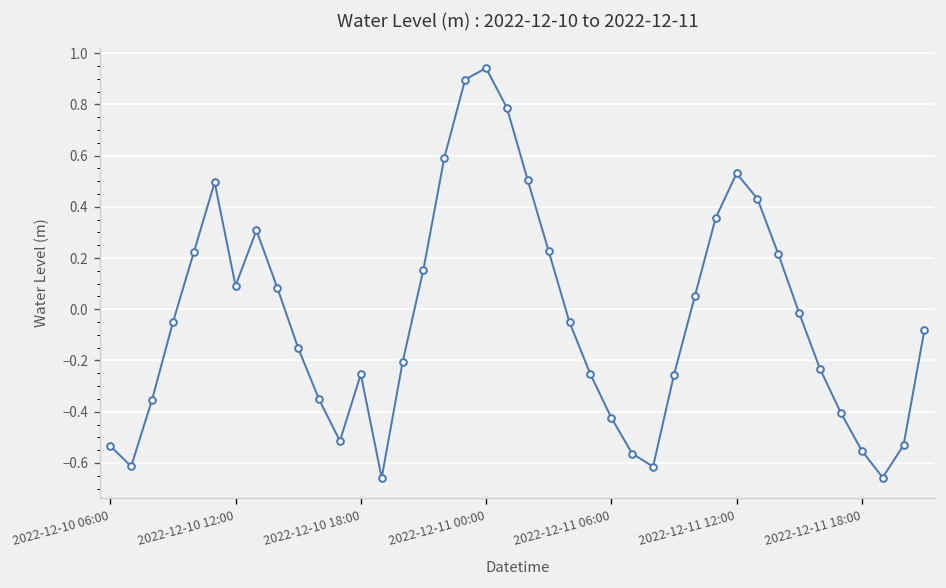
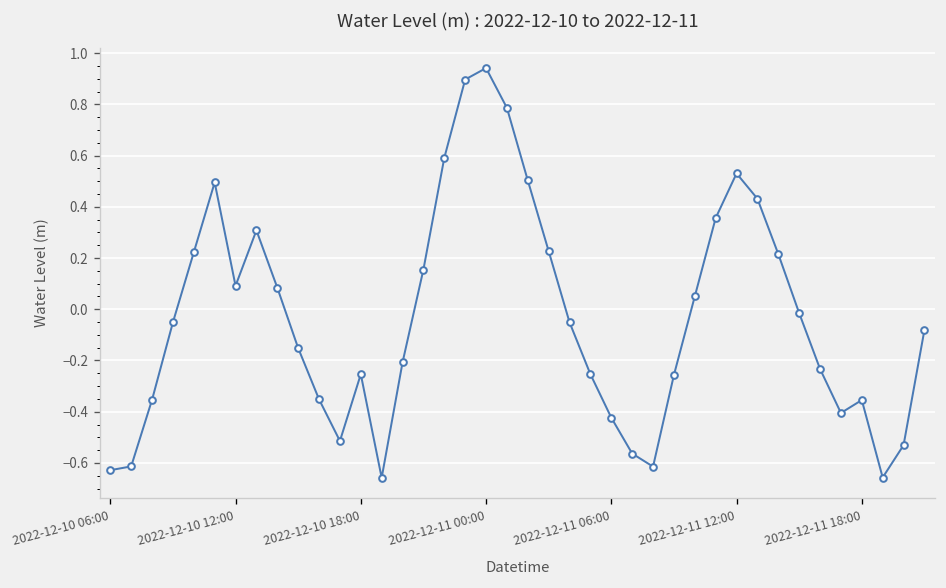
2022-12-10 06:00: -0.53 -> -0.63
2022-12-11 18:00: -0.55 -> -0.35
